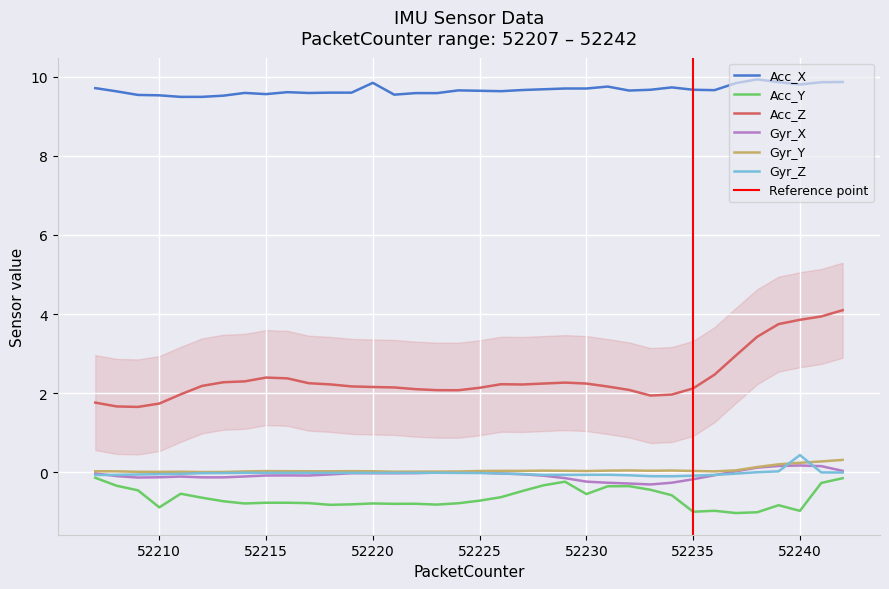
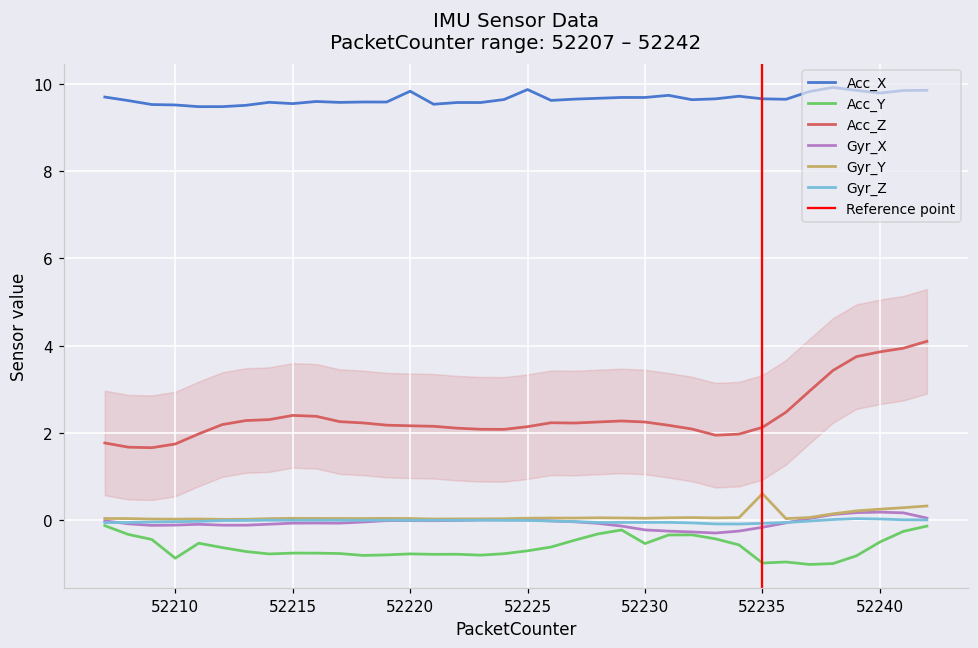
Acc_X, 52225: 9.6 -> 9.9
Gyr_Y, 52235: 0.0 -> 0.6
Acc_Y, 52240: -1.0 -> -0.5
Gyr_Z, 52240: 0.4 -> 0.0
